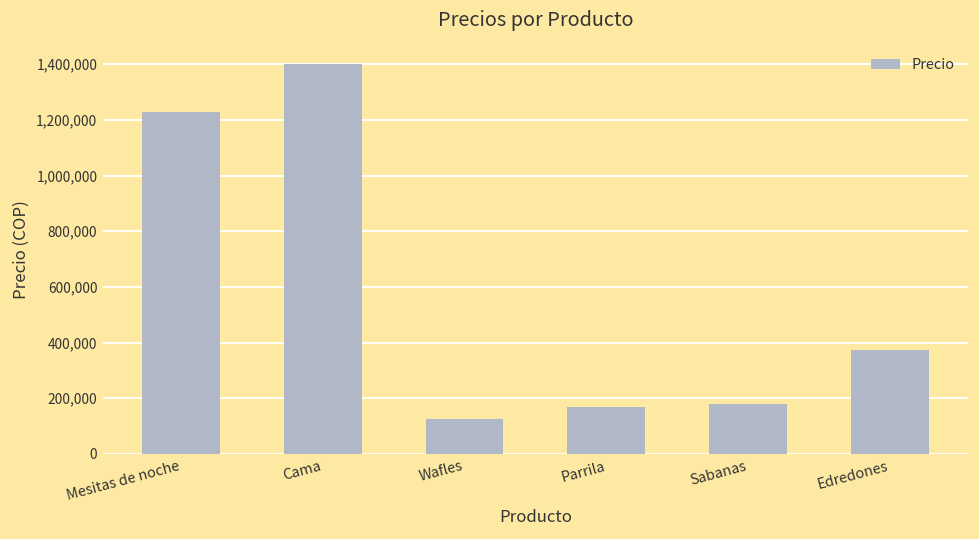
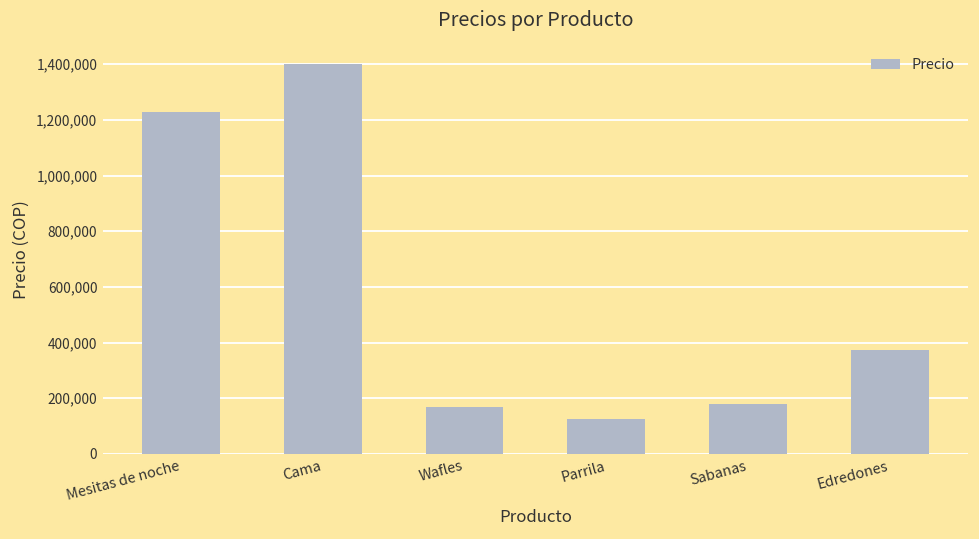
Wafles: 130,000 -> 170,000
Parrila: 170,000 -> 130,000
